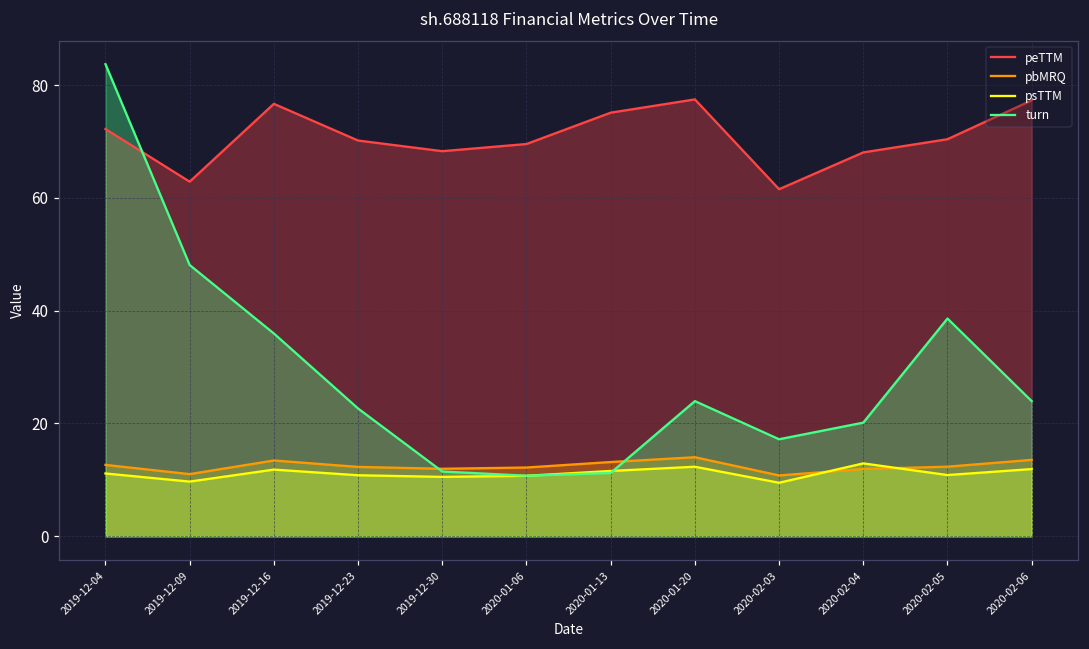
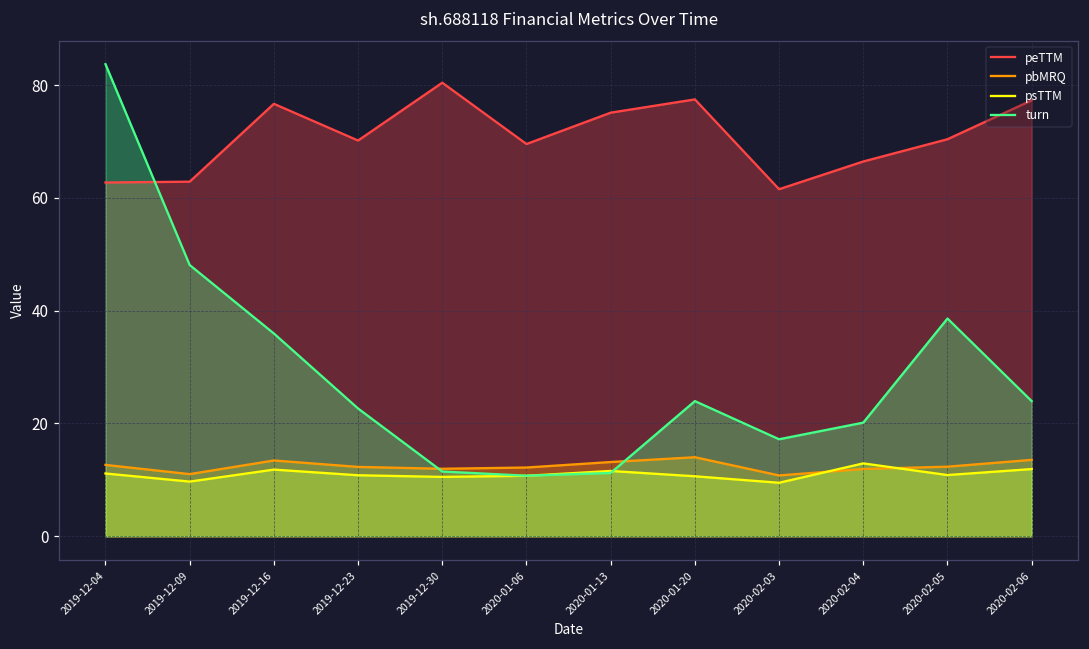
peTTM, 2019-12-04: 72 -> 63
peTTM, 2019-12-30: 68 -> 80
psTTM, 2020-01-20: 12 -> 11
peTTM, 2020-02-04: 68 -> 66
